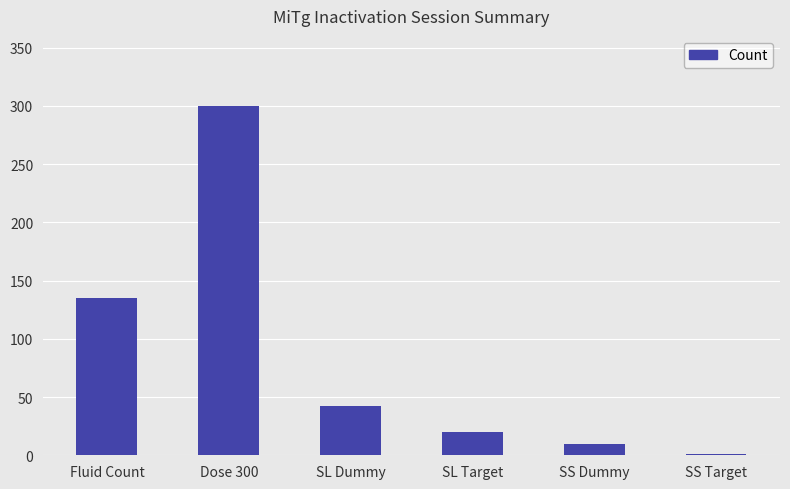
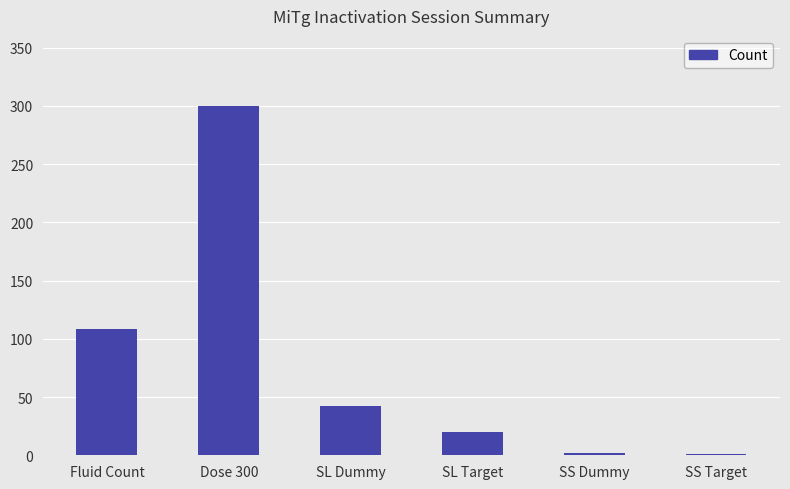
Fluid Count: 135 -> 108
SS Dummy: 10 -> 2
